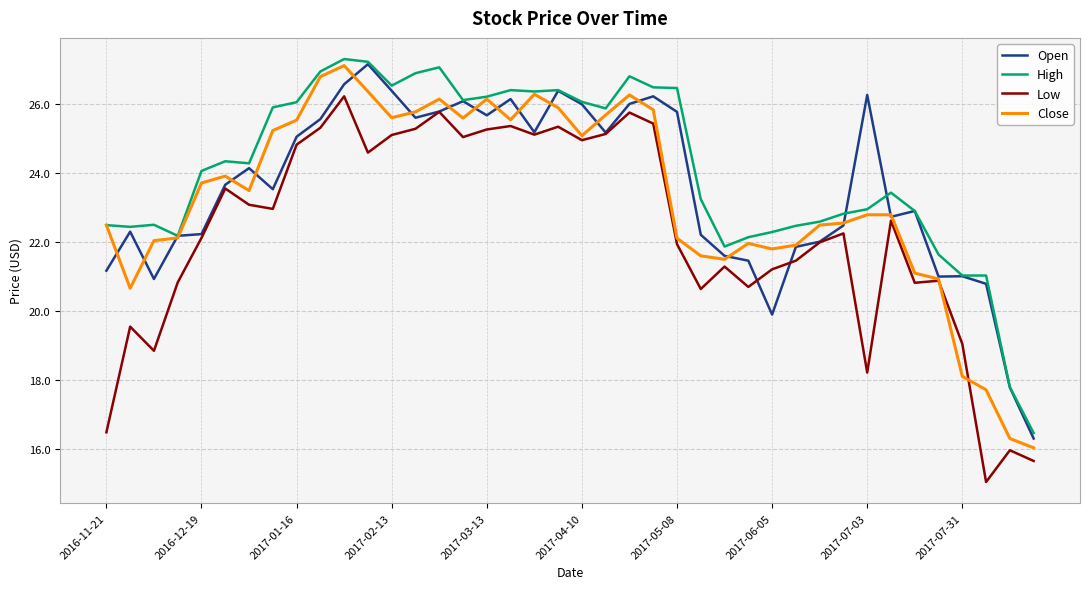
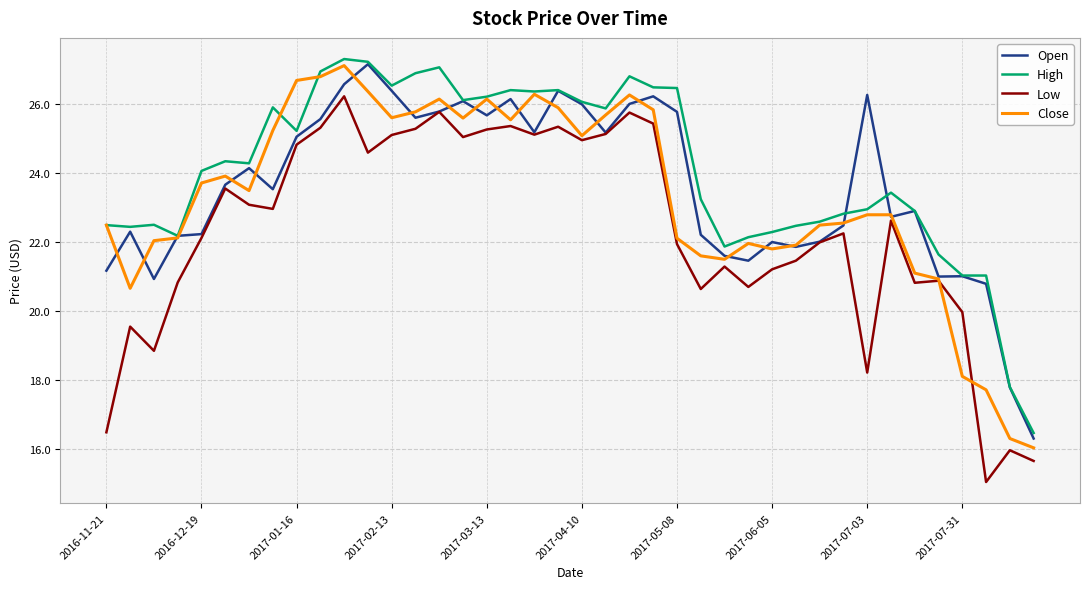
High, 2017-01-16: 26.1 -> 25.2
Close, 2017-01-16: 25.5 -> 26.7
Open, 2017-06-05: 19.9 -> 22.0
Low, 2017-07-31: 19.1 -> 20.0
